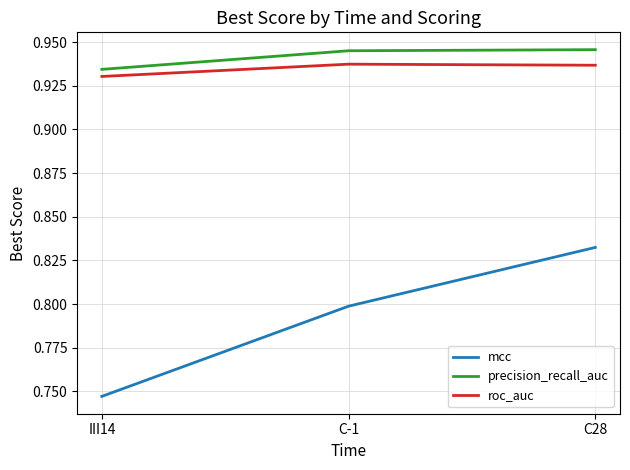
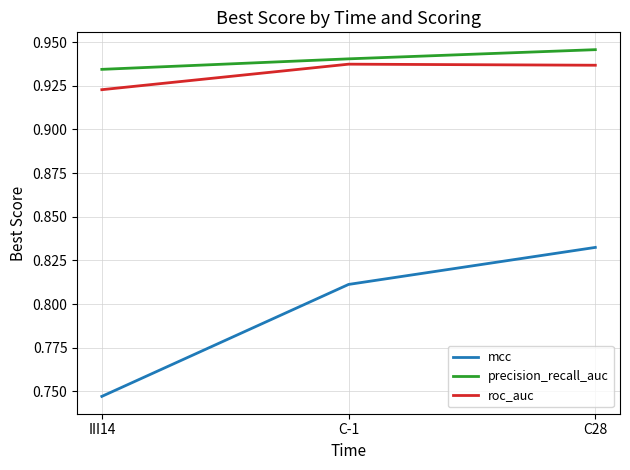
roc_auc, III14: 0.930 -> 0.923
mcc, C-1: 0.799 -> 0.811
precision_recall_auc, C-1: 0.945 -> 0.940
